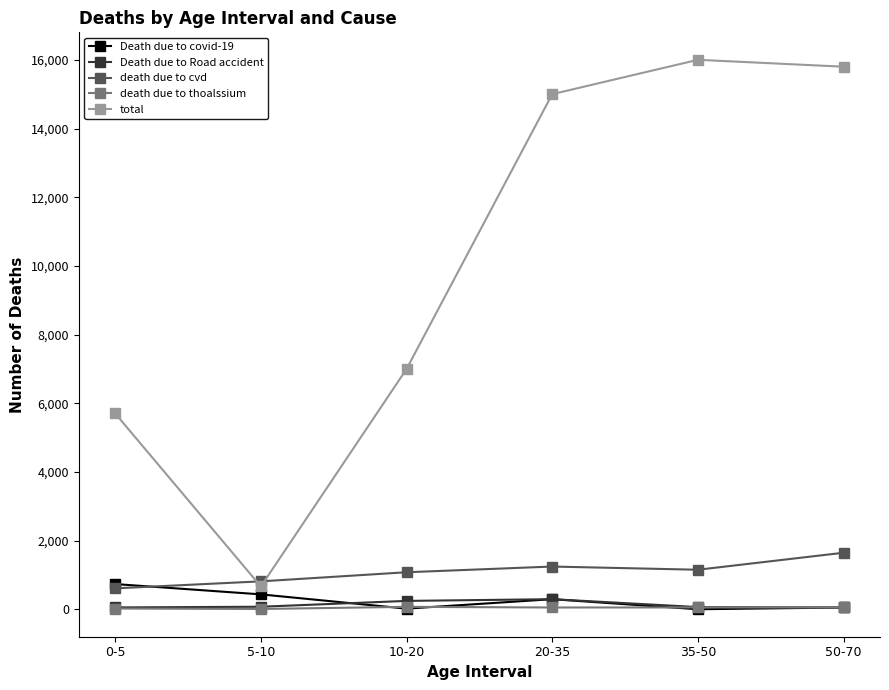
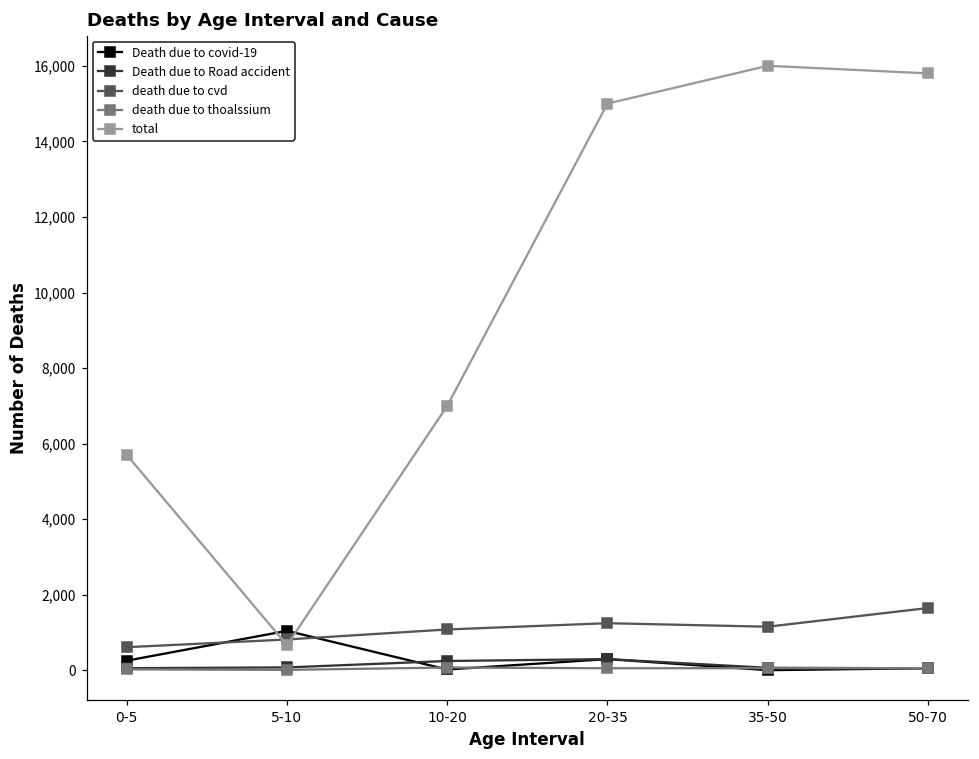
Death due to covid-19, 0-5: 700 -> 300
Death due to covid-19, 5-10: 400 -> 1,000
